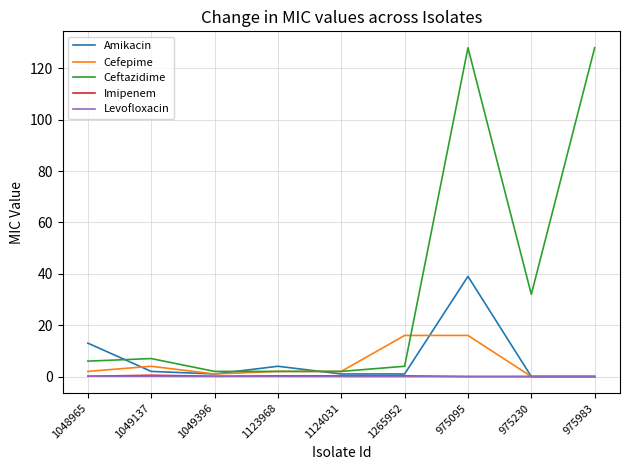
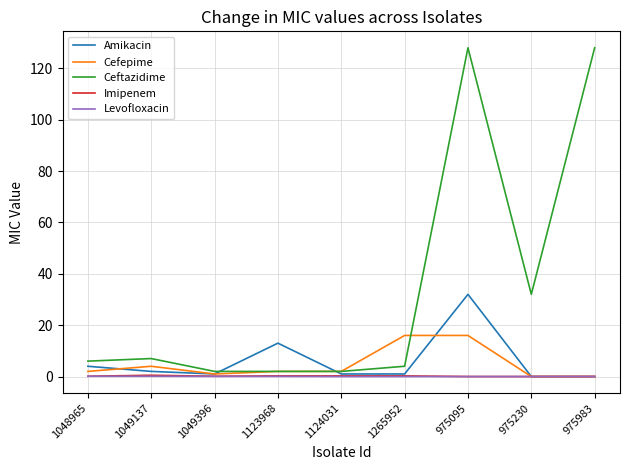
Amikacin, 1048965: 13 -> 4
Amikacin, 1123968: 4 -> 13
Amikacin, 975095: 39 -> 32
